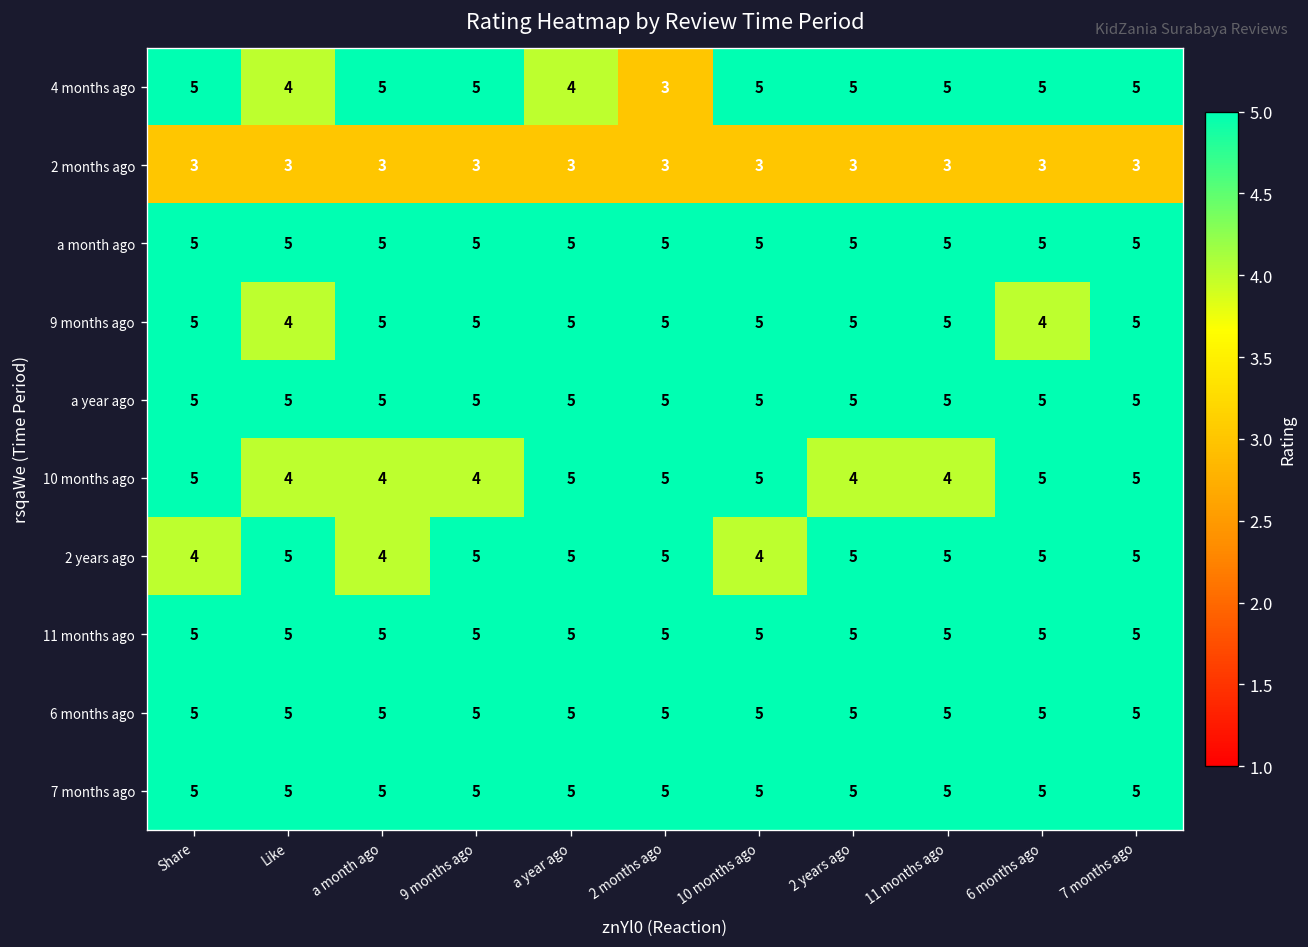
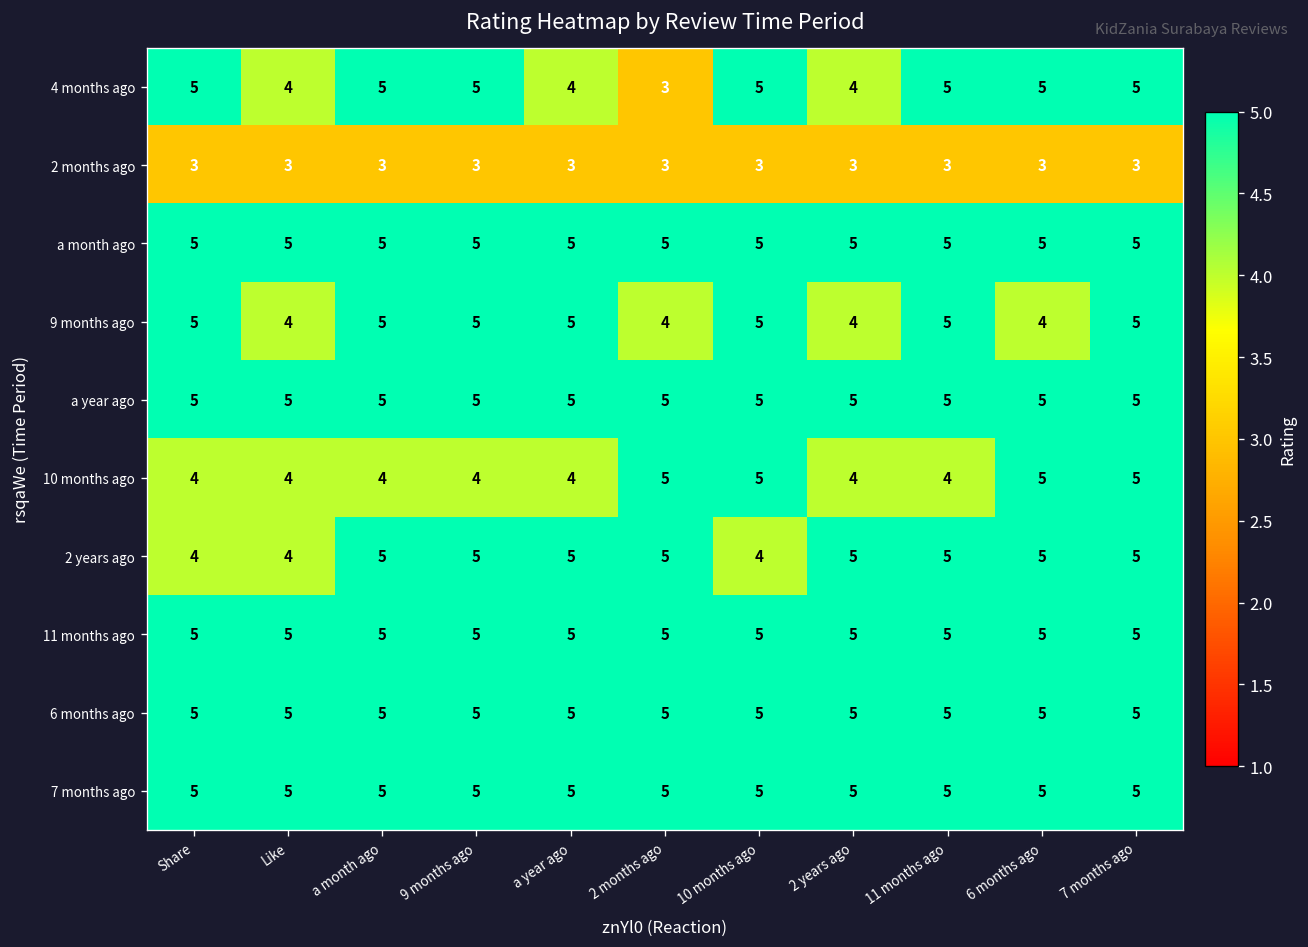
4 months ago, 2 years ago: 5 -> 4
9 months ago, 2 months ago: 5 -> 4
9 months ago, 2 years ago: 5 -> 4
10 months ago, Share: 5 -> 4
10 months ago, a year ago: 5 -> 4
2 years ago, Like: 5 -> 4
2 years ago, a month ago: 4 -> 5
